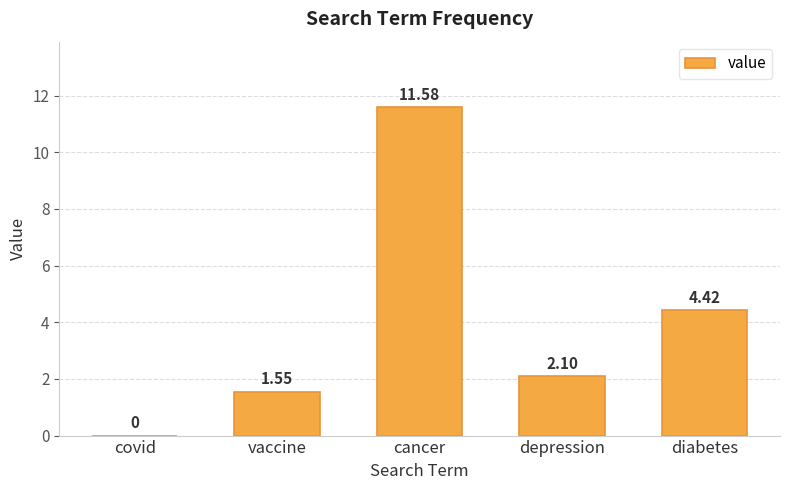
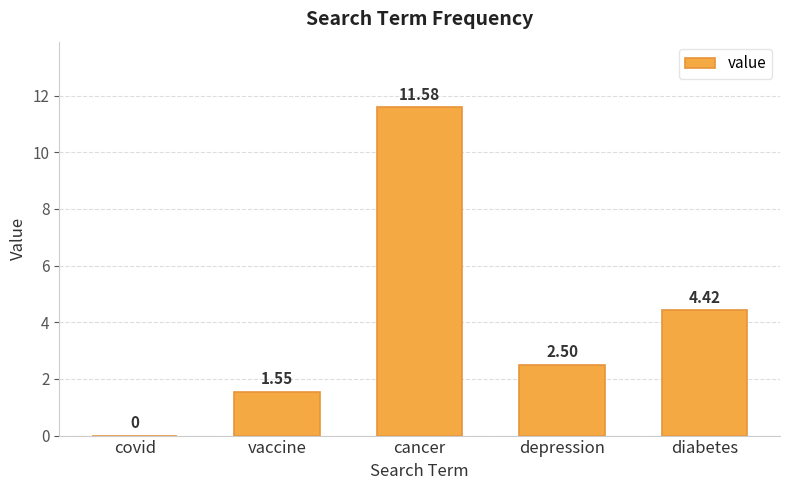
depression: 2.10 -> 2.50
